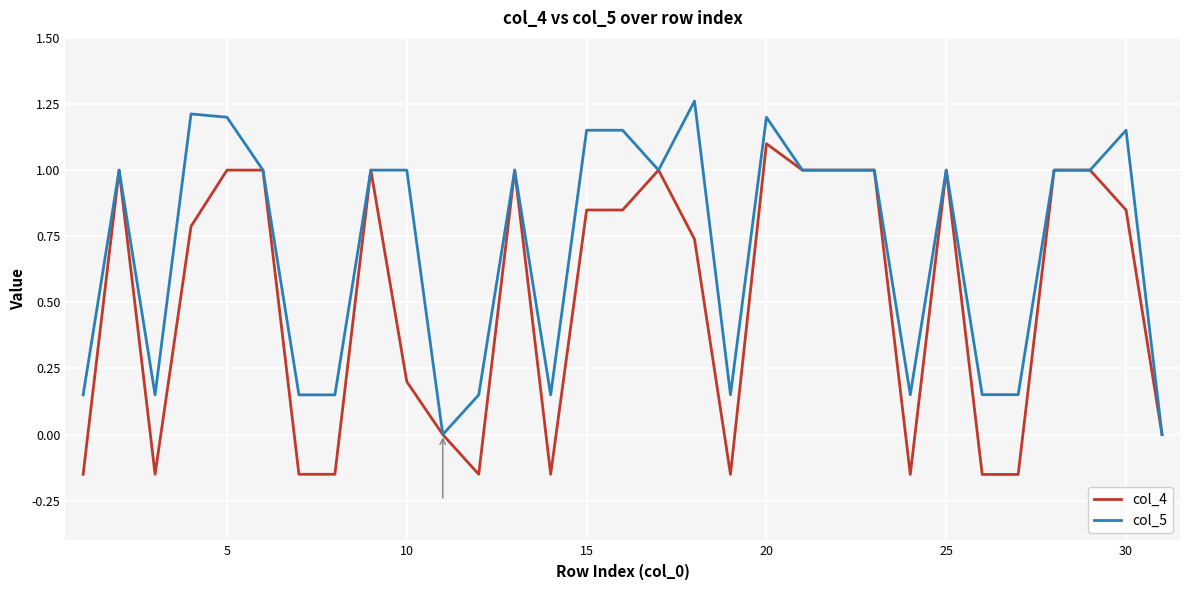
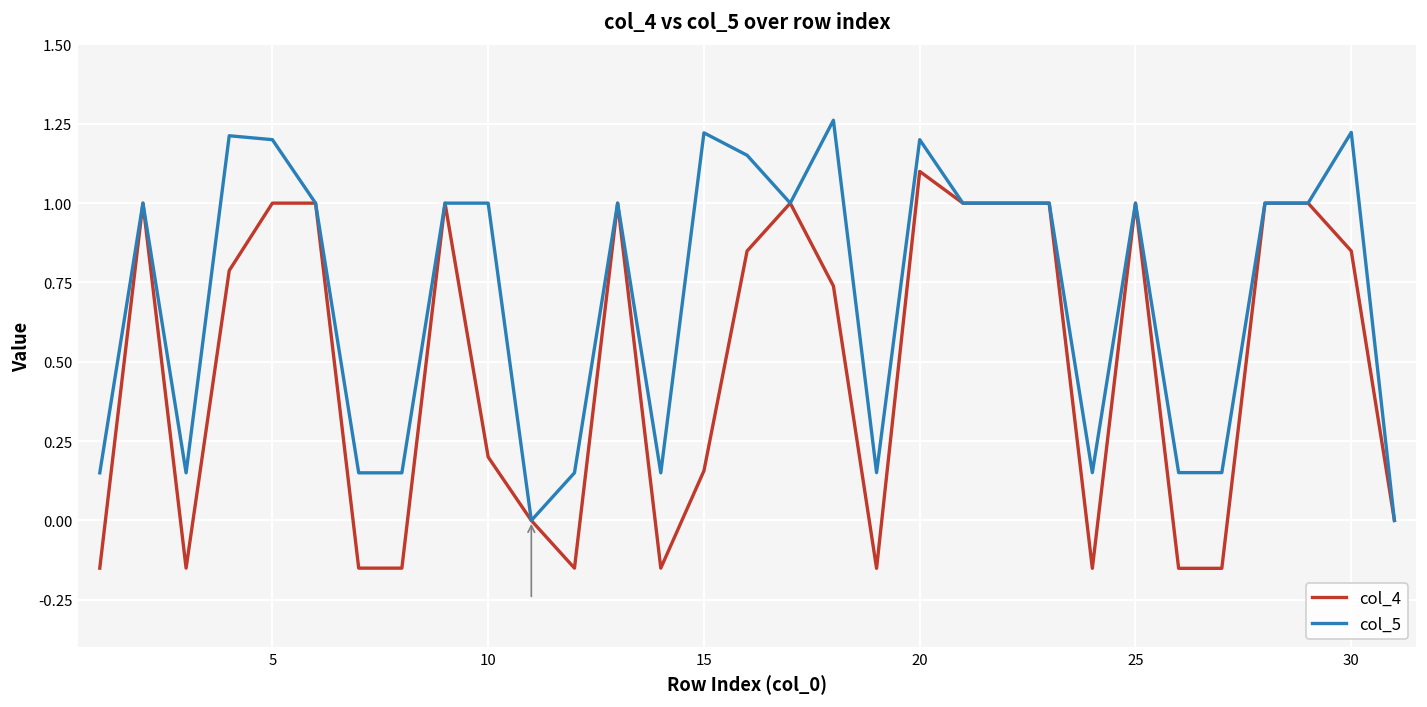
col_4, 15: 0.85 -> 0.16
col_5, 15: 1.15 -> 1.22
col_5, 30: 1.15 -> 1.22
